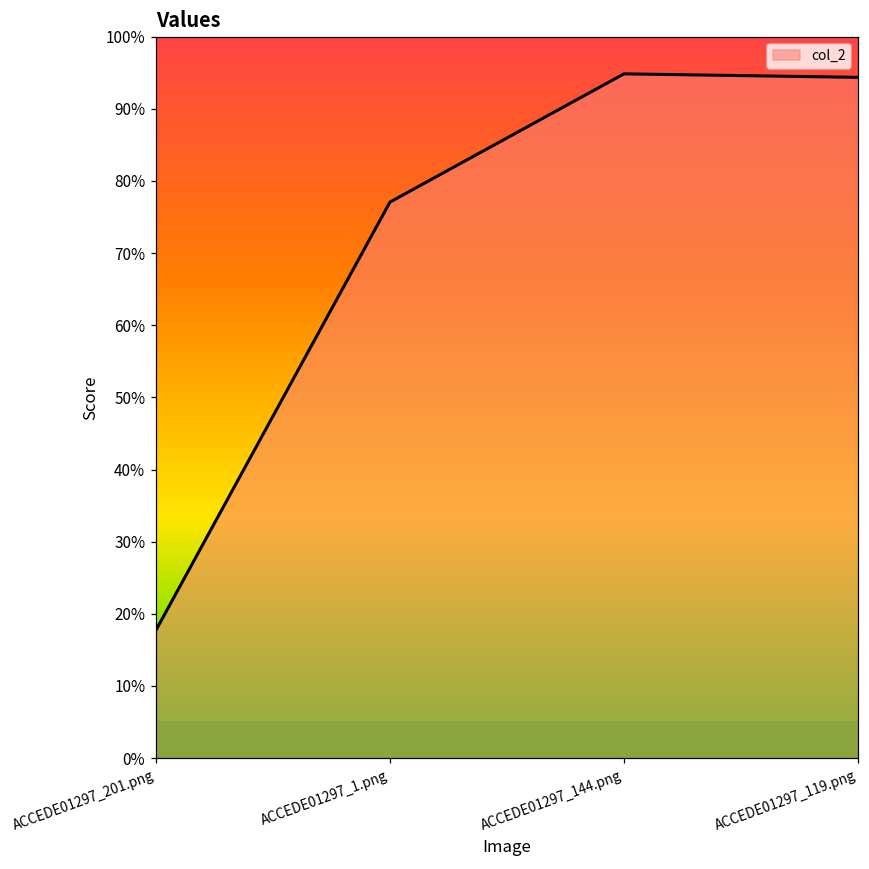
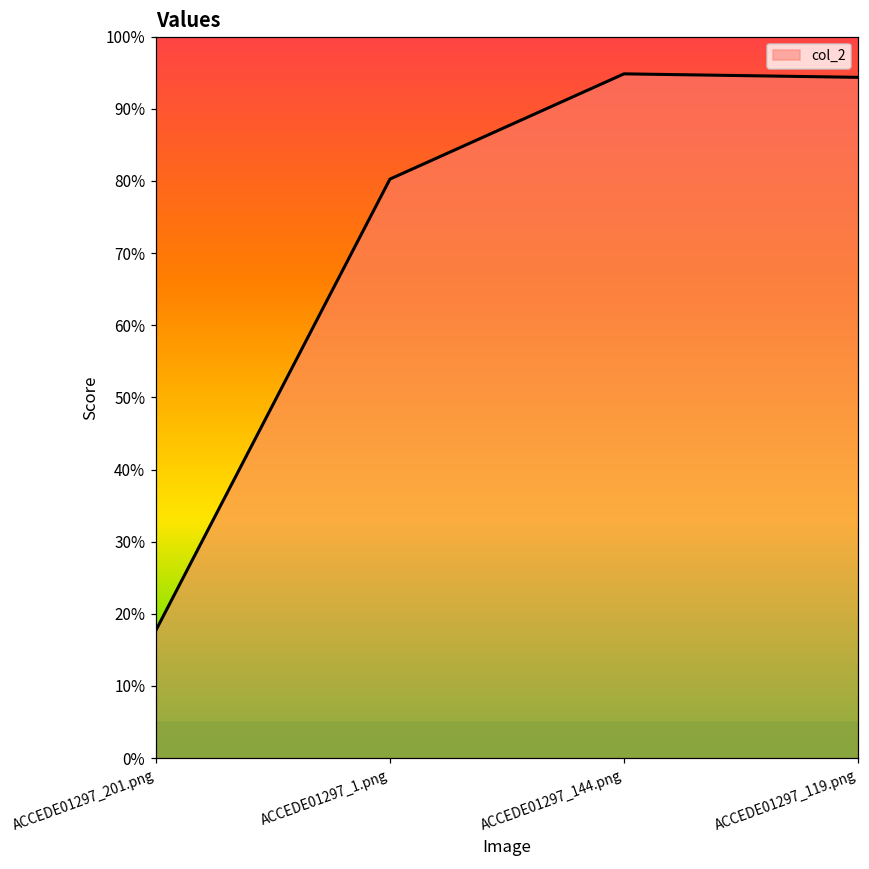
ACCEDE01297_1.png: 77% -> 80%
